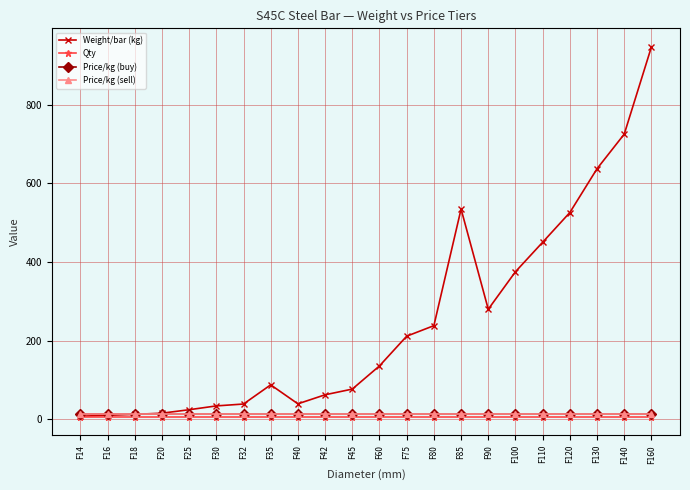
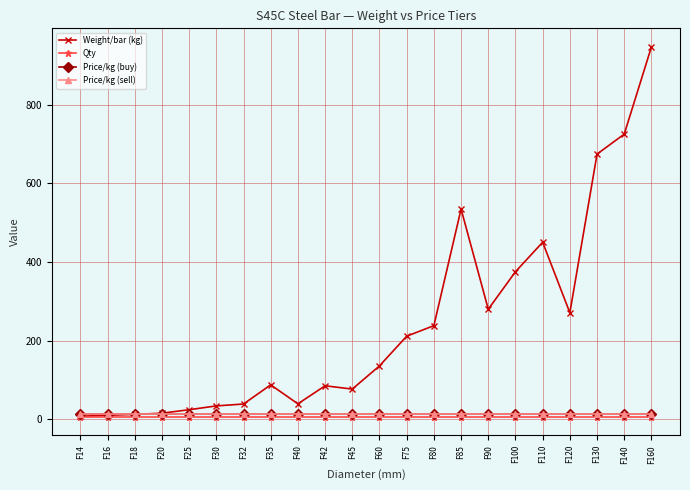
Weight/bar (kg), F42: 60 -> 80
Weight/bar (kg), F120: 530 -> 270
Weight/bar (kg), F130: 640 -> 670
